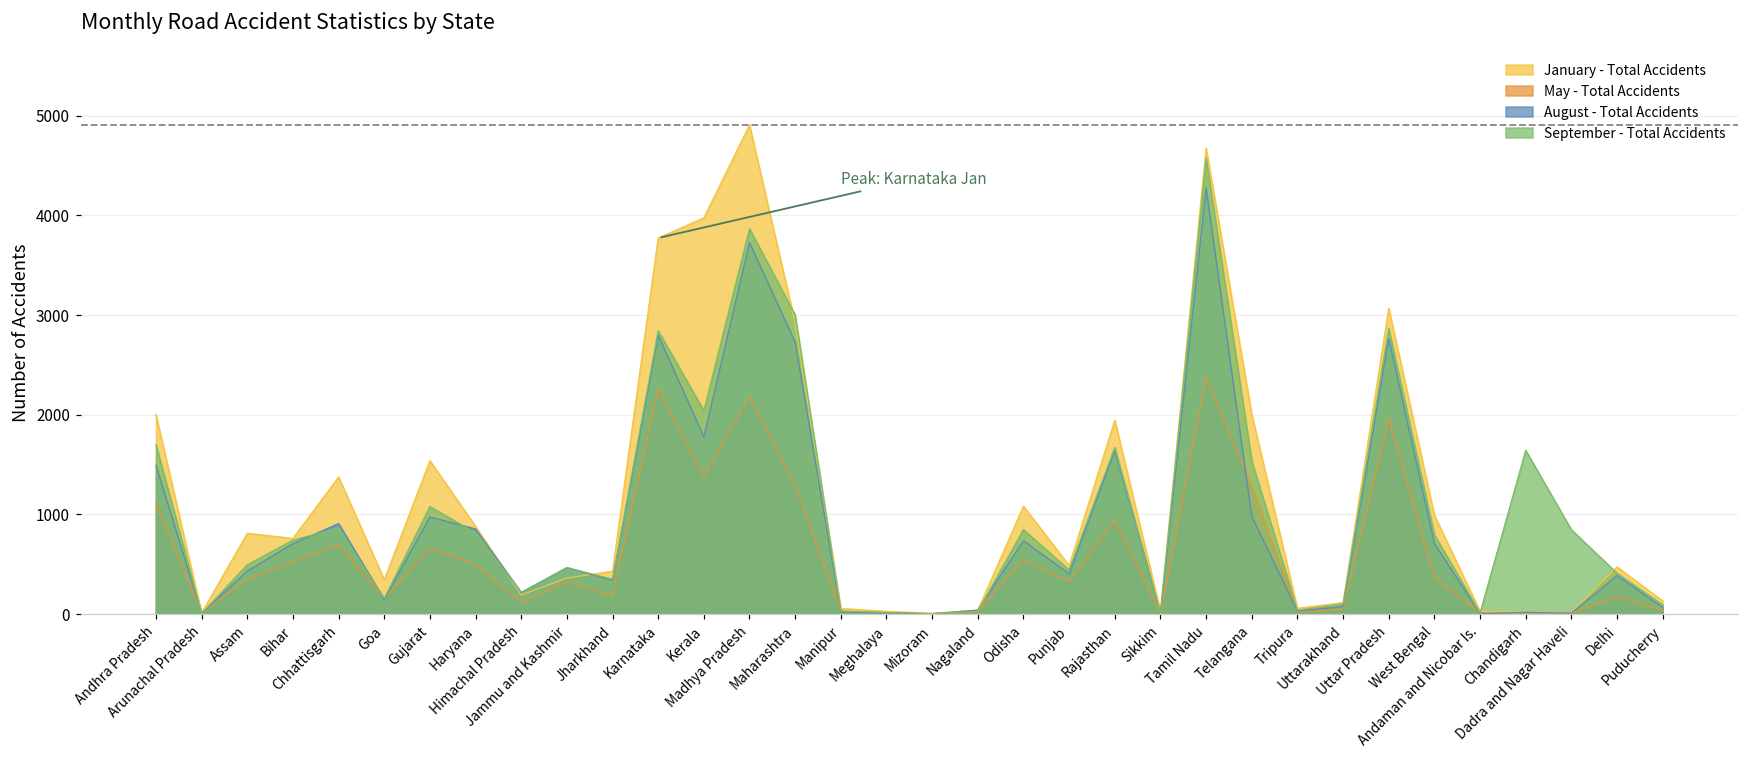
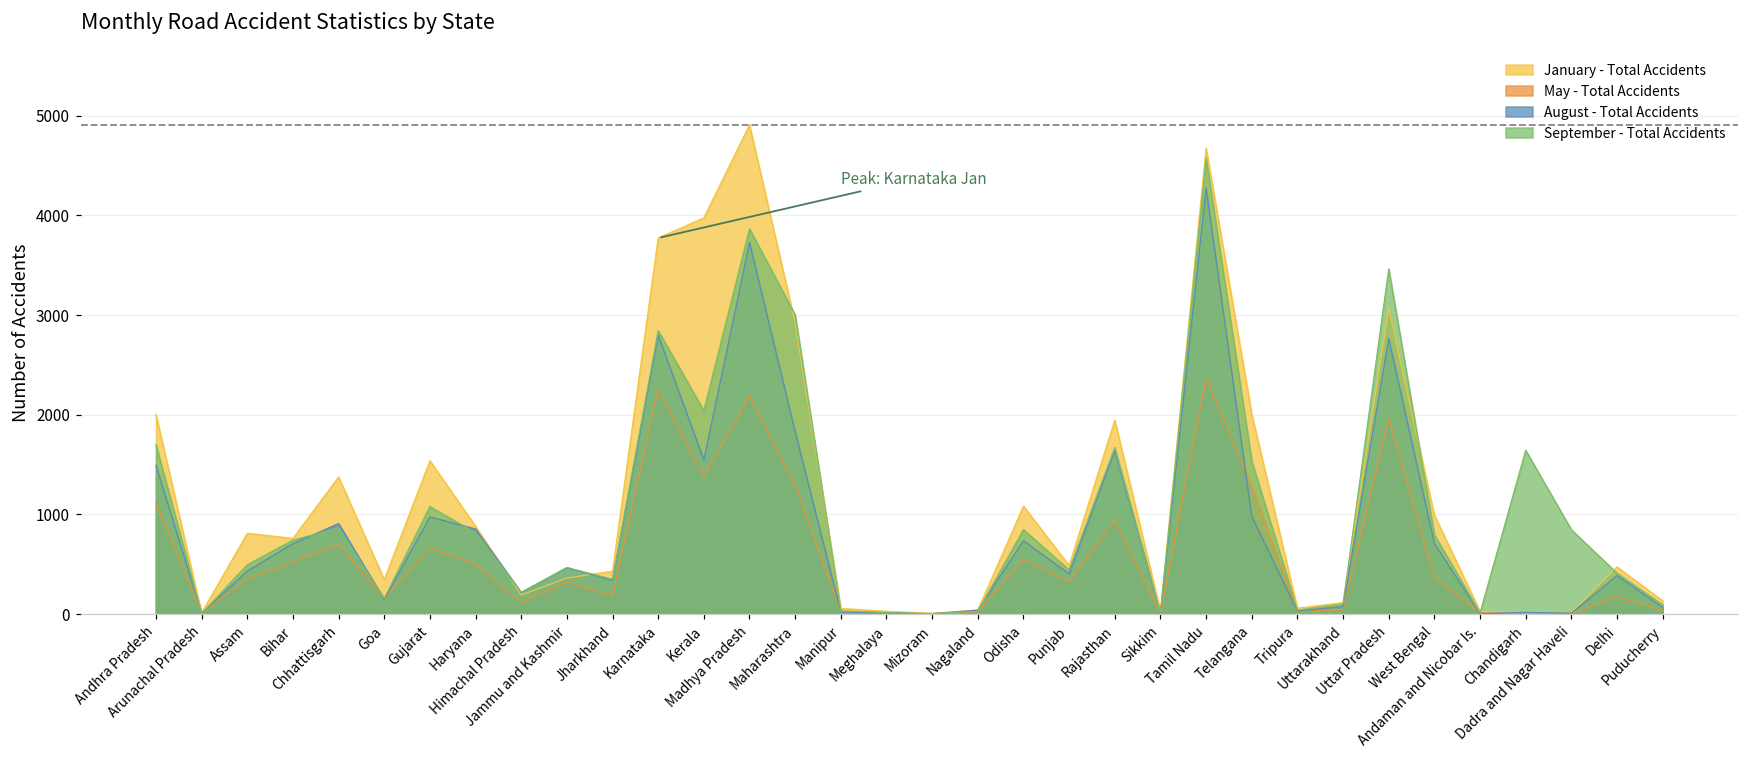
August - Total Accidents, Kerala: 1800 -> 1500
August - Total Accidents, Maharashtra: 2700 -> 1800
September - Total Accidents, Uttar Pradesh: 2900 -> 3500
